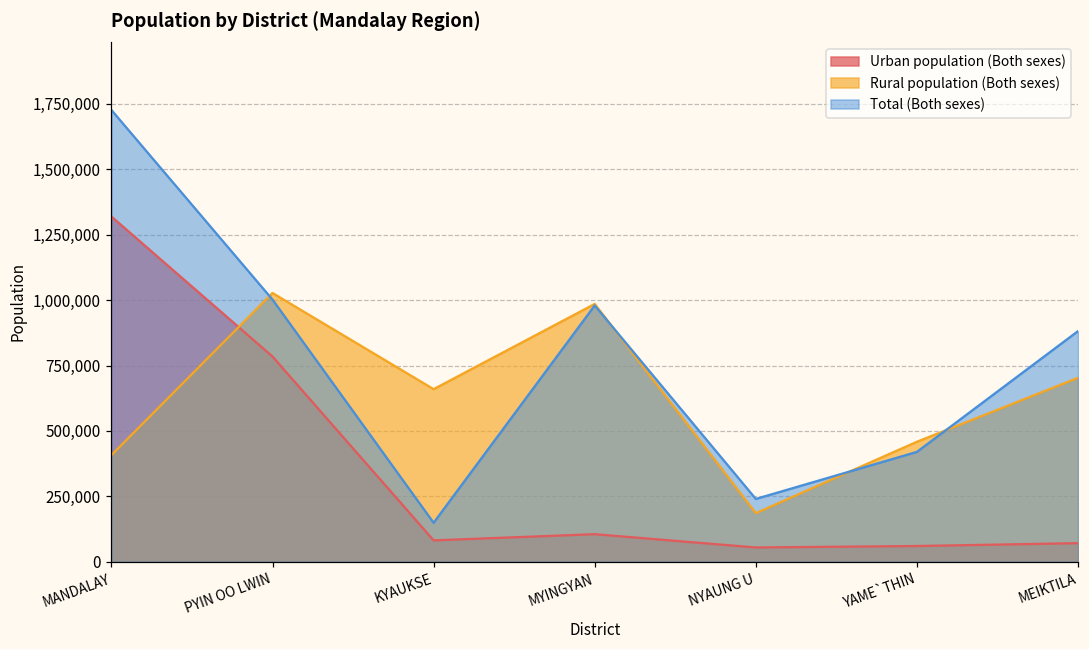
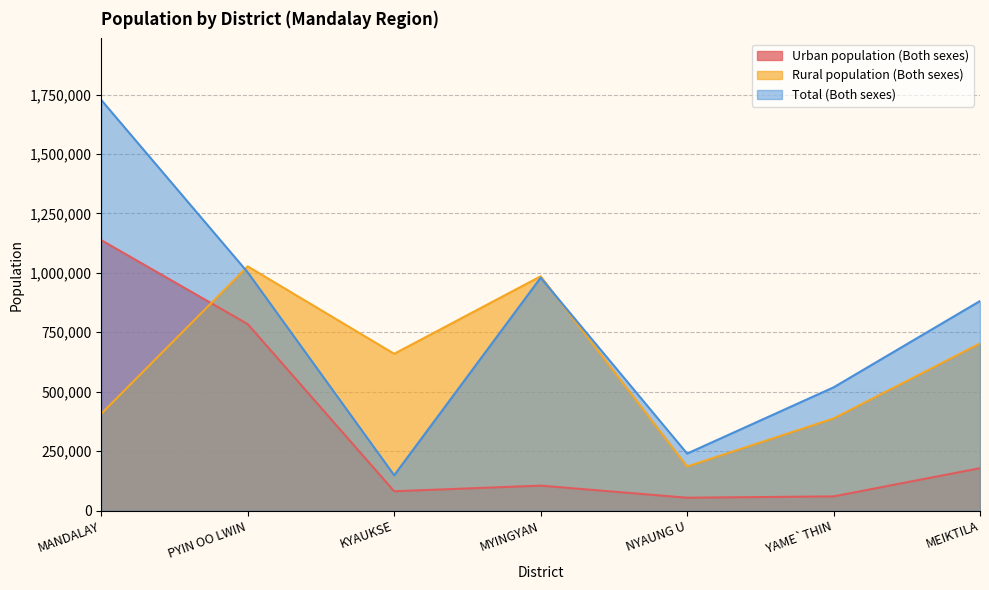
Urban population (Both sexes), MANDALAY: 1,320,000 -> 1,140,000
Rural population (Both sexes), YAME`THIN: 460,000 -> 390,000
Total (Both sexes), YAME`THIN: 420,000 -> 520,000
Urban population (Both sexes), MEIKTILA: 70,000 -> 180,000
